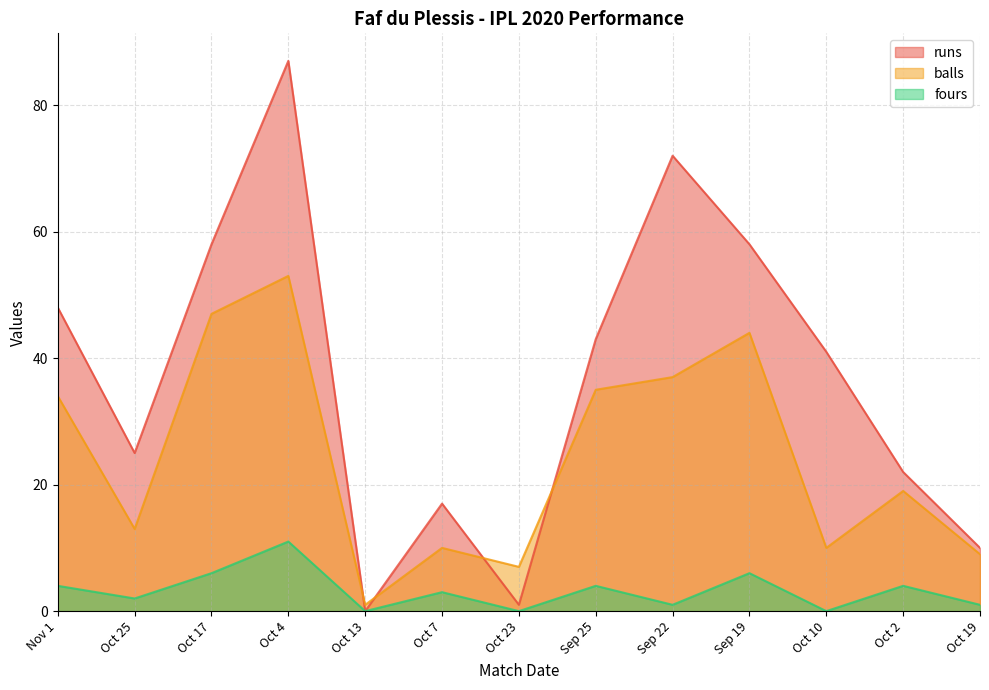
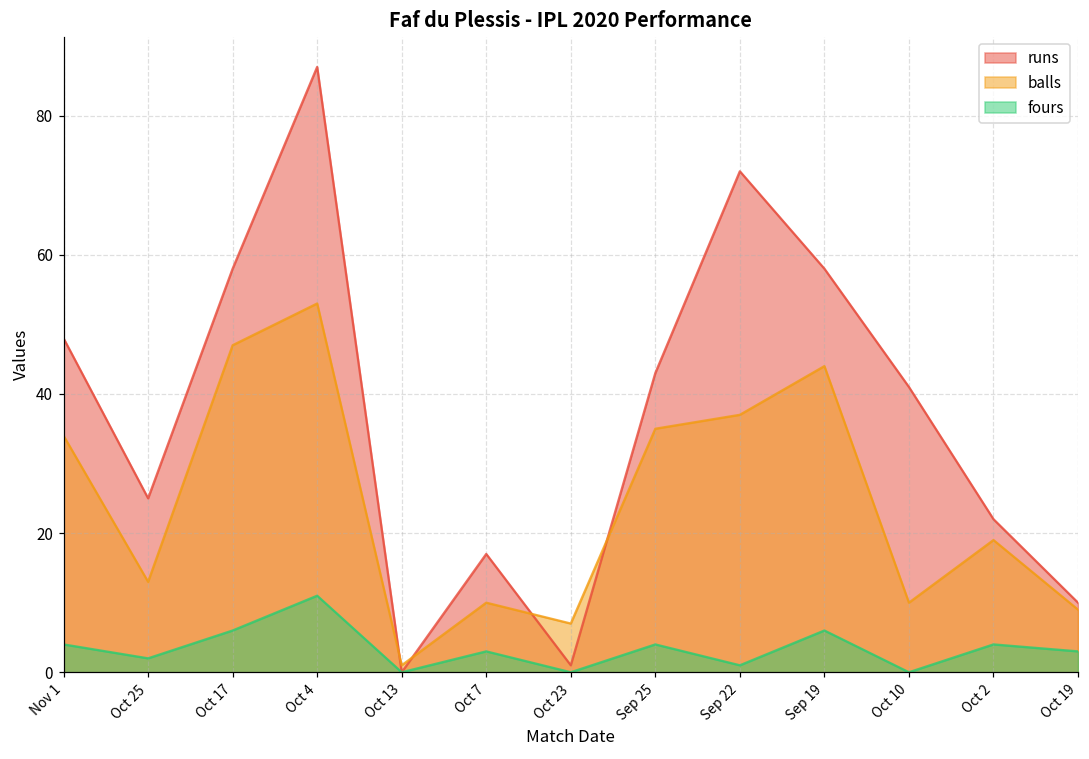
fours, Oct 19: 1 -> 3
